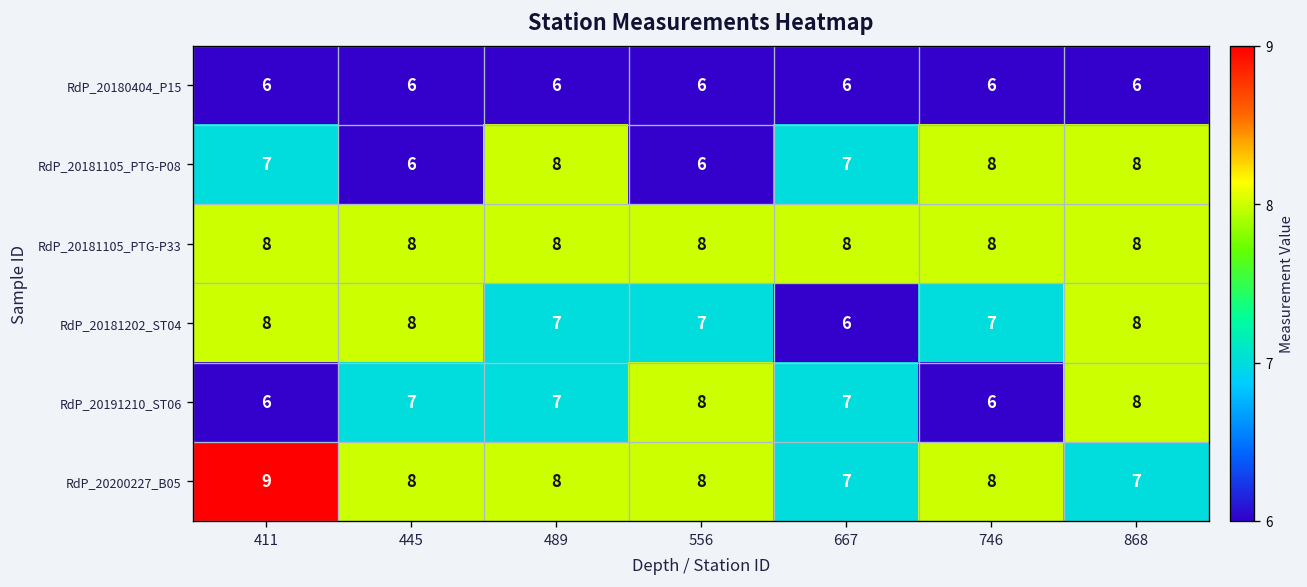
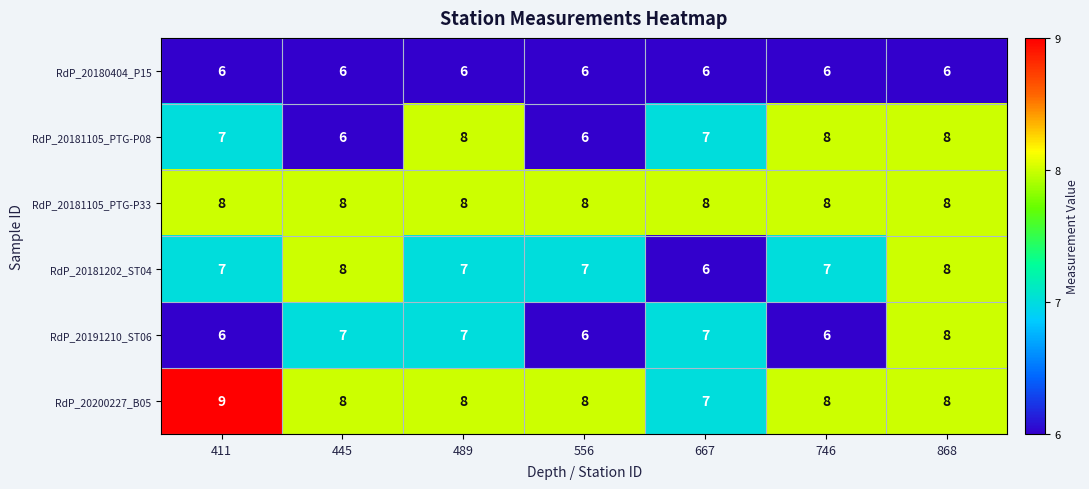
RdP_20181202_ST04, 411: 8 -> 7
RdP_20191210_ST06, 556: 8 -> 6
RdP_20200227_B05, 868: 7 -> 8
